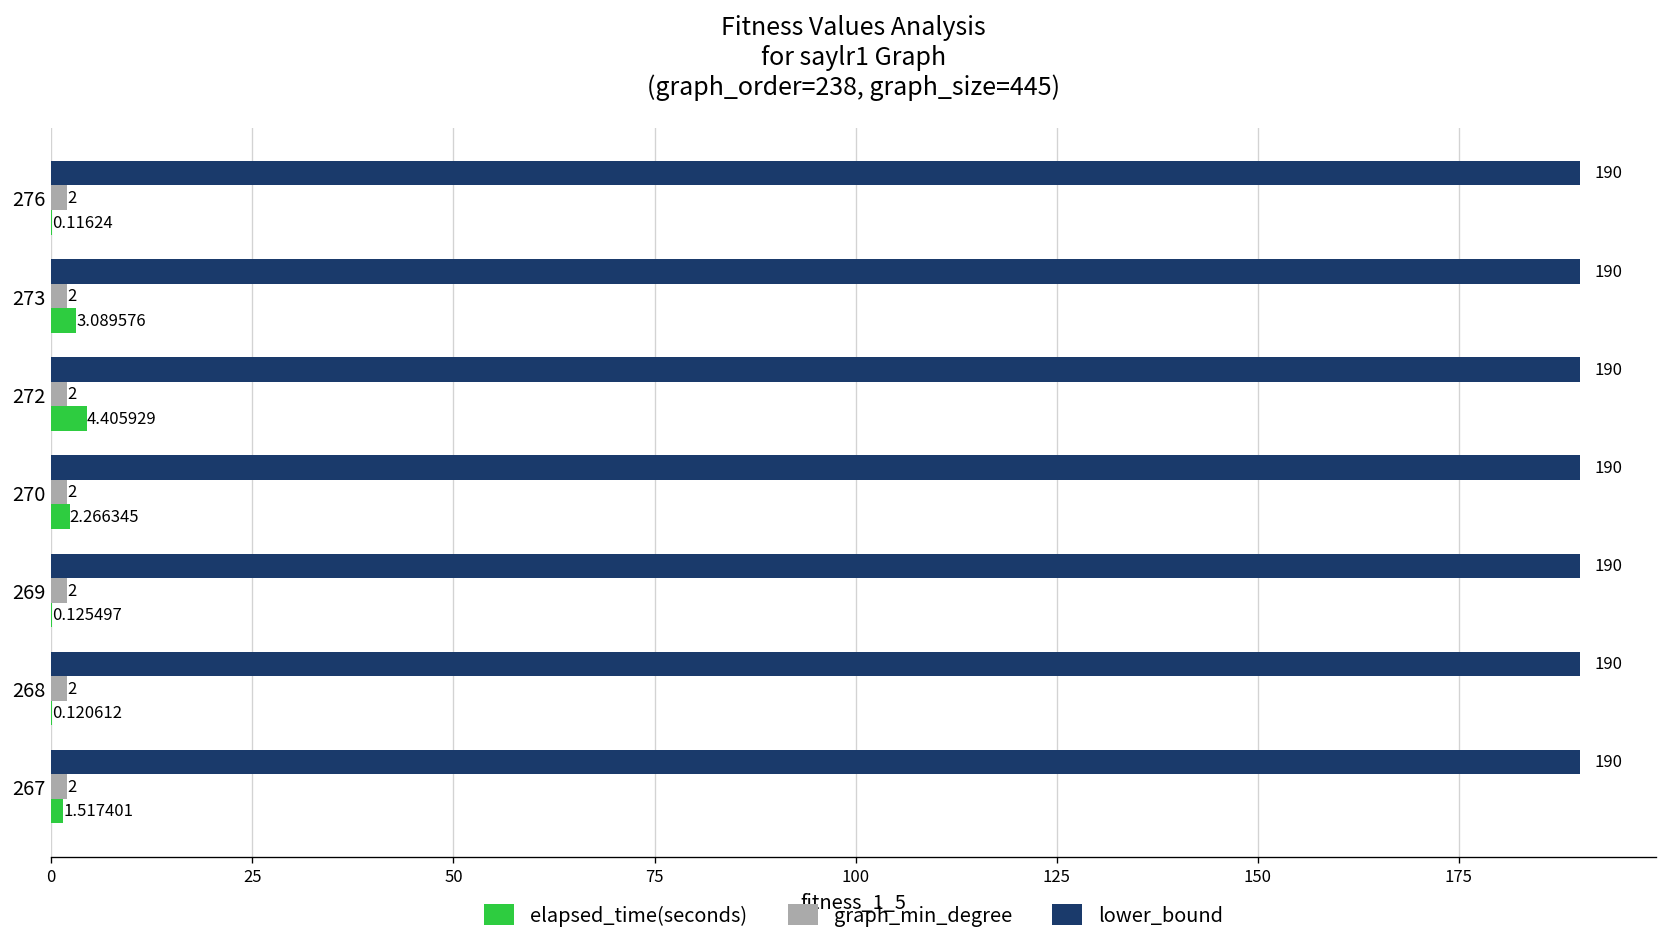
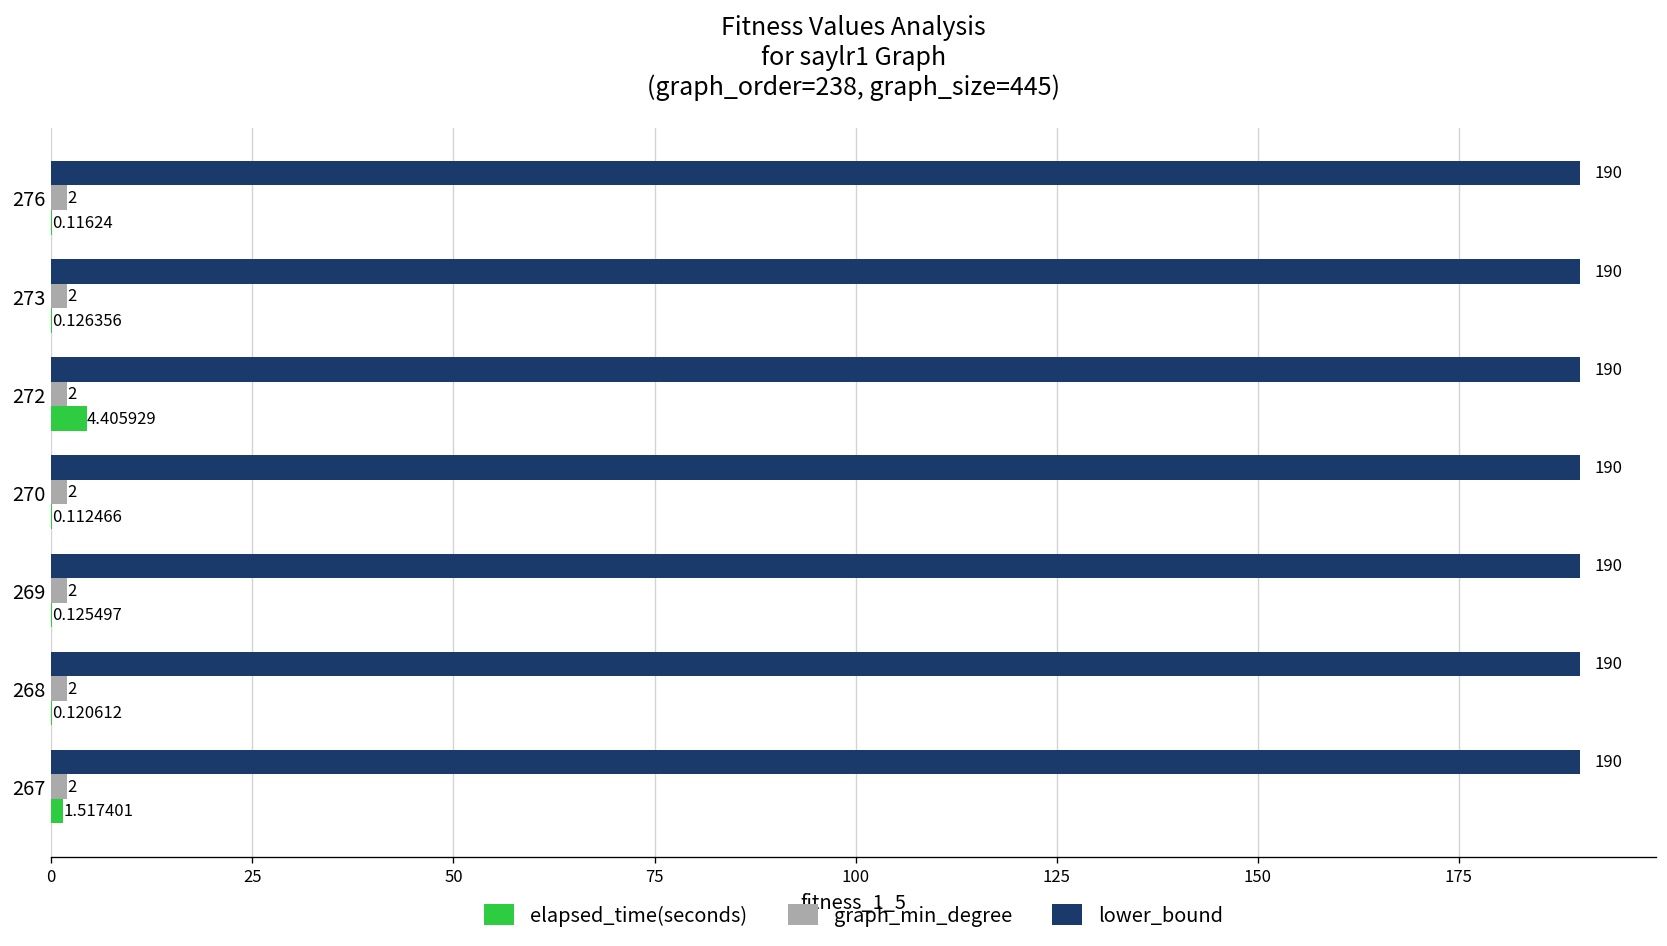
elapsed_time(seconds), 273: 3.089576 -> 0.126356
elapsed_time(seconds), 270: 2.266345 -> 0.112466
